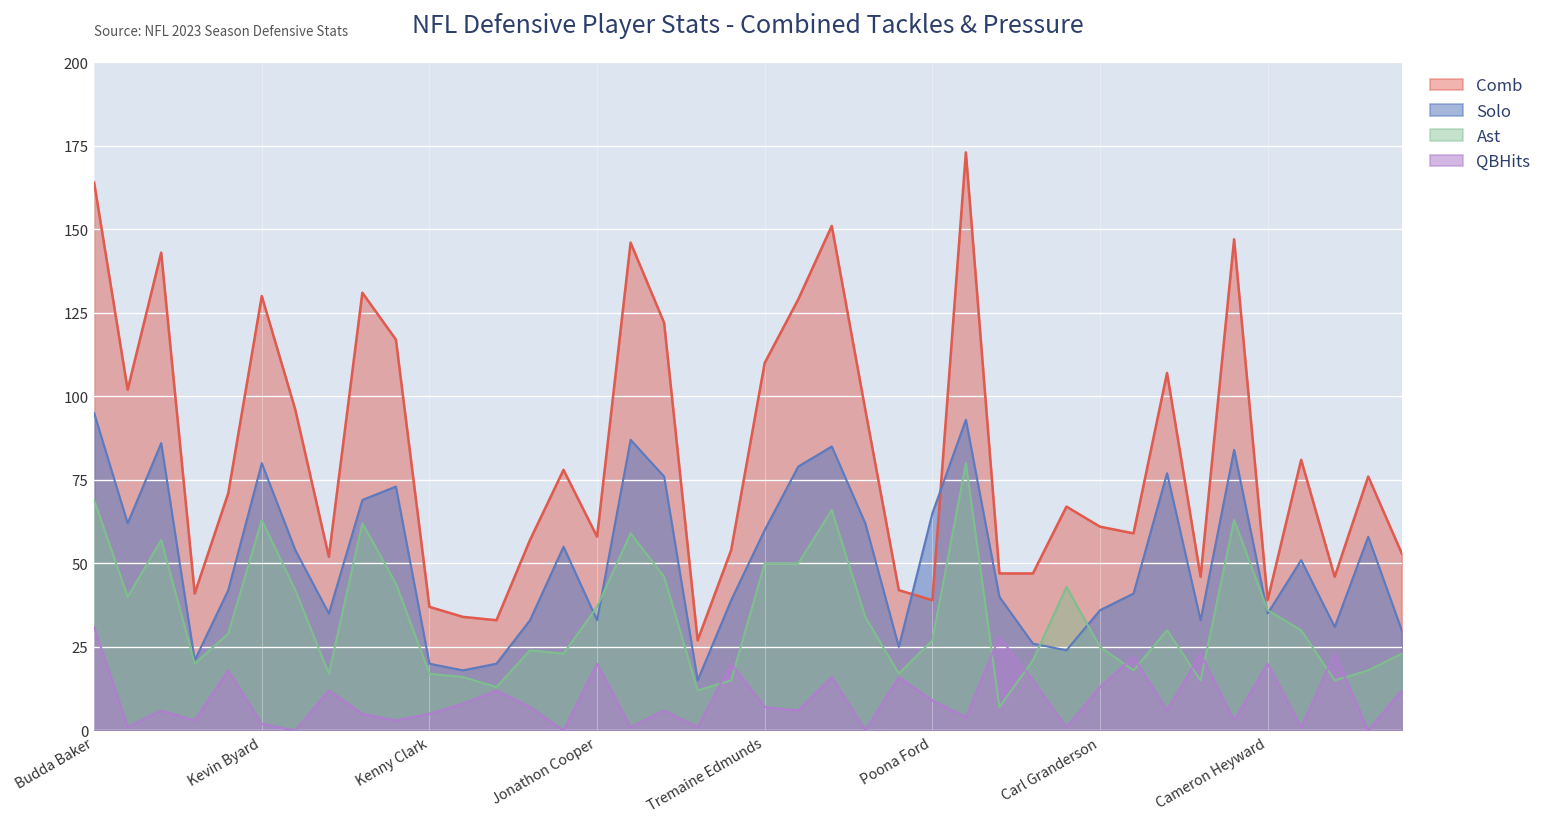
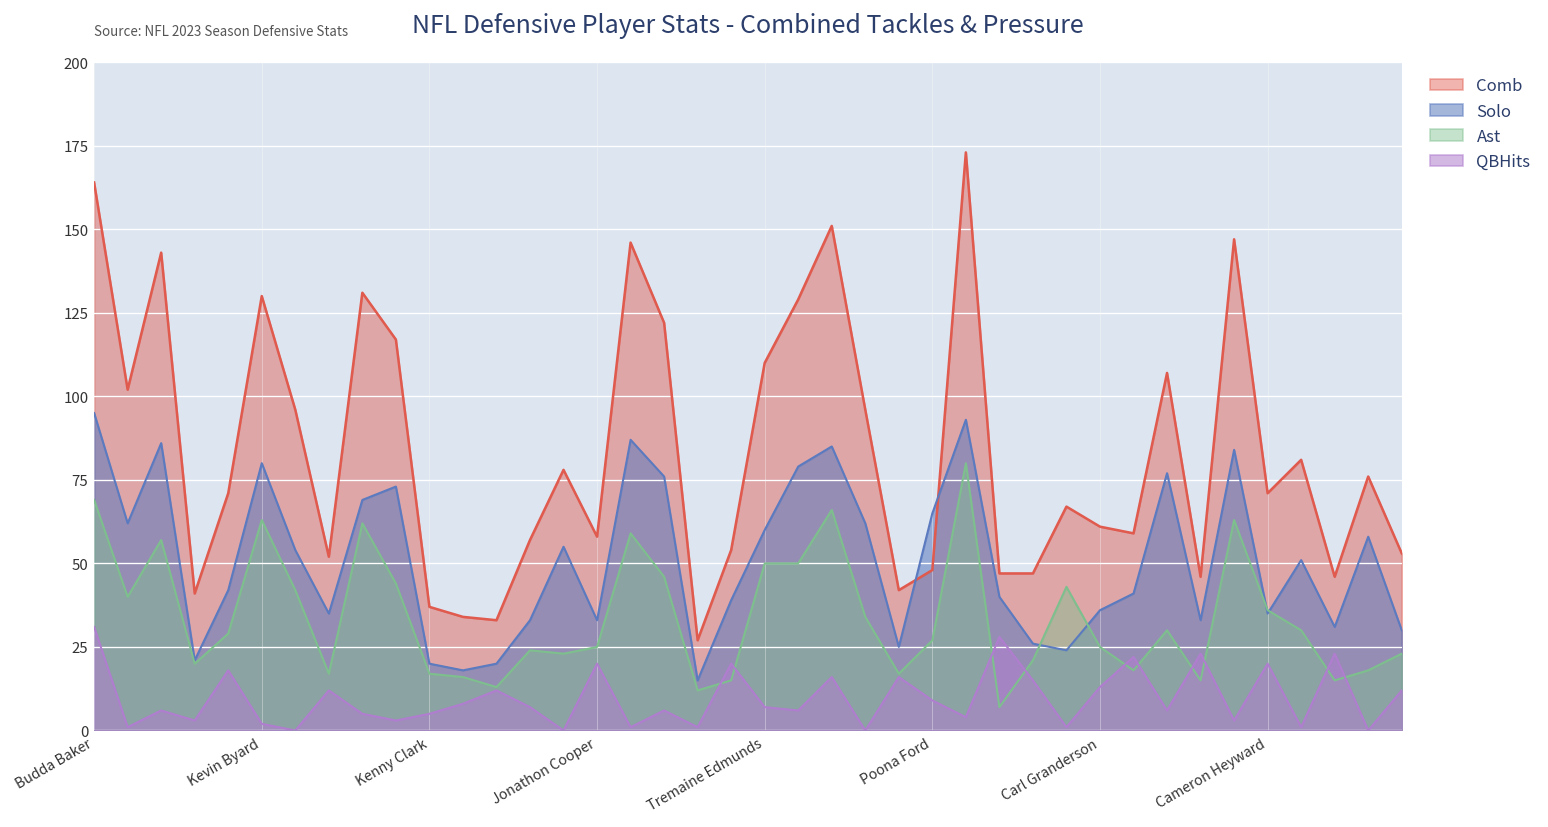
Ast, Jonathon Cooper: 37 -> 25
Comb, Poona Ford: 39 -> 48
Comb, Cameron Heyward: 39 -> 71
